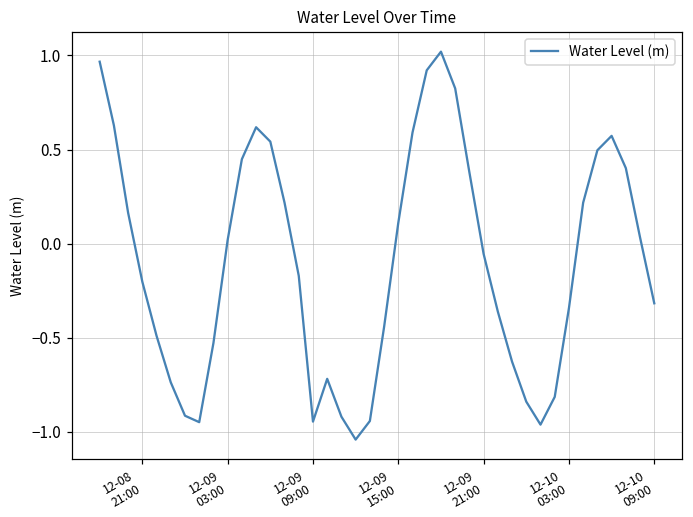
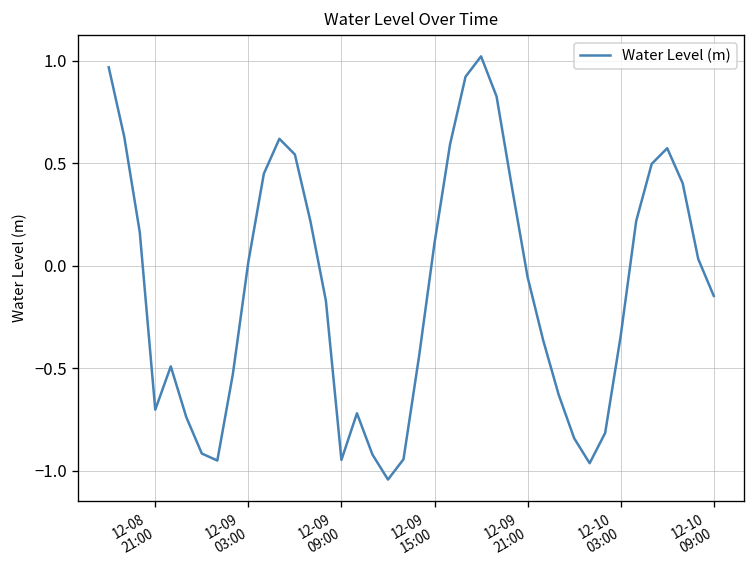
12-08 21:00: -0.20 -> -0.70
12-10 09:00: -0.32 -> -0.15
